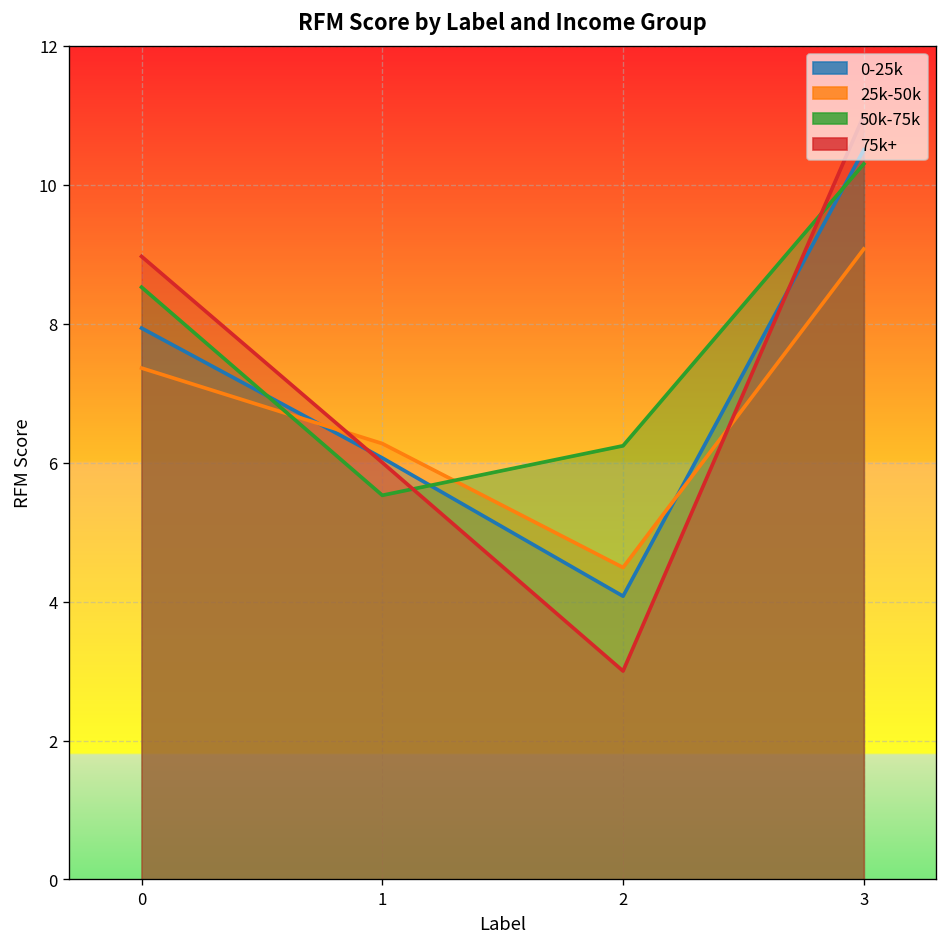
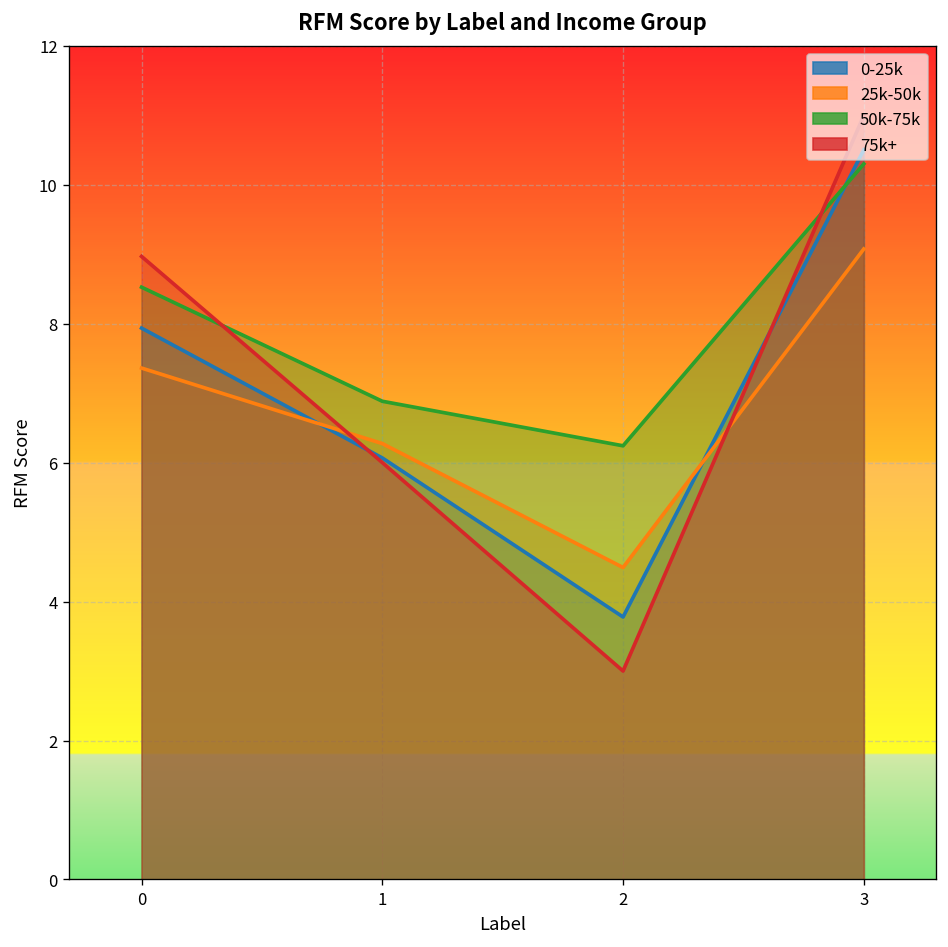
50k-75k, 1: 5.5 -> 6.9
0-25k, 2: 4.1 -> 3.8
